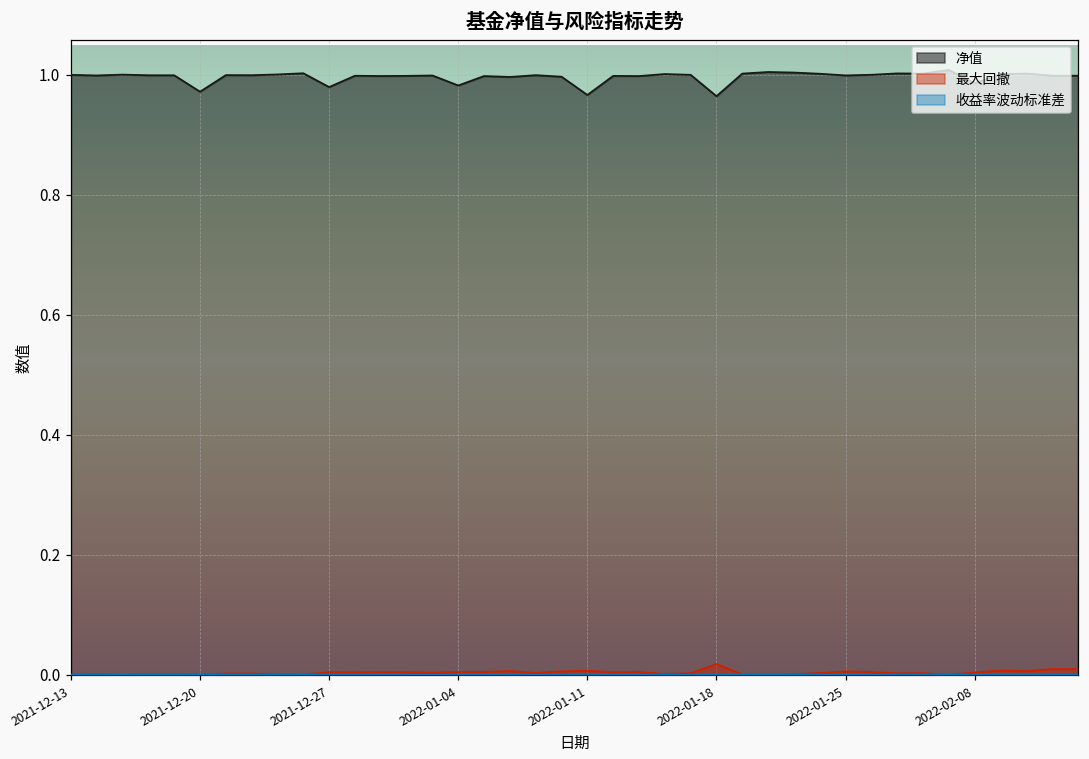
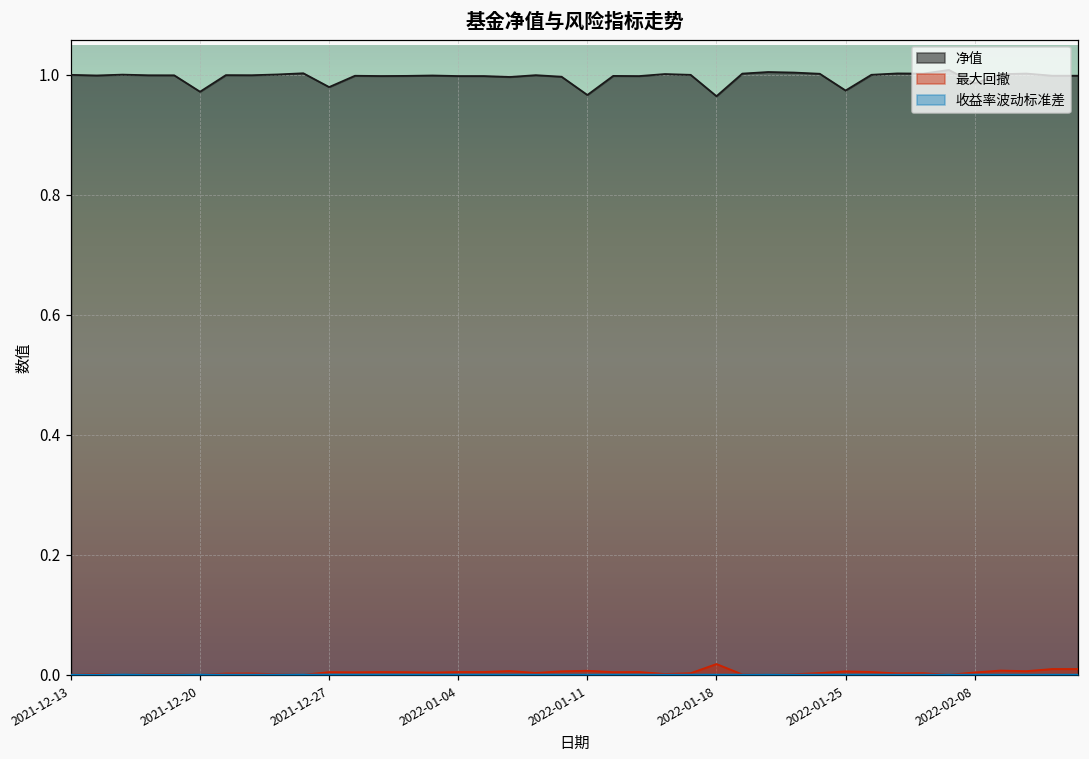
净值, 2022-01-04: 0.98 -> 1.00
净值, 2022-01-25: 1.00 -> 0.97
